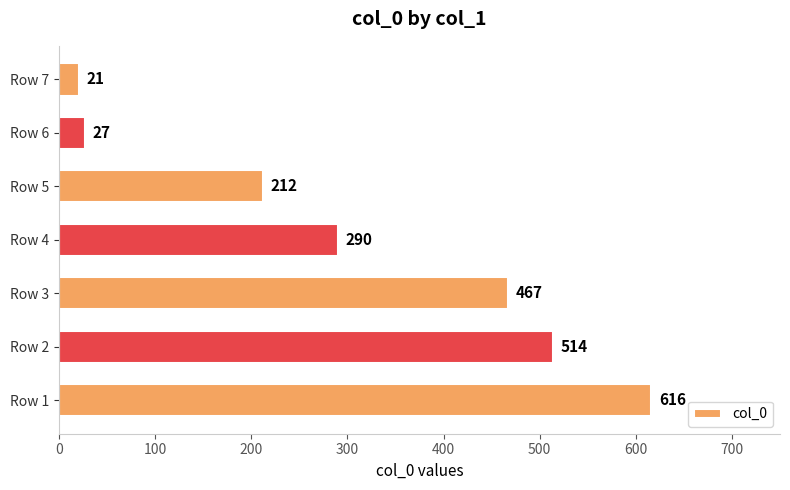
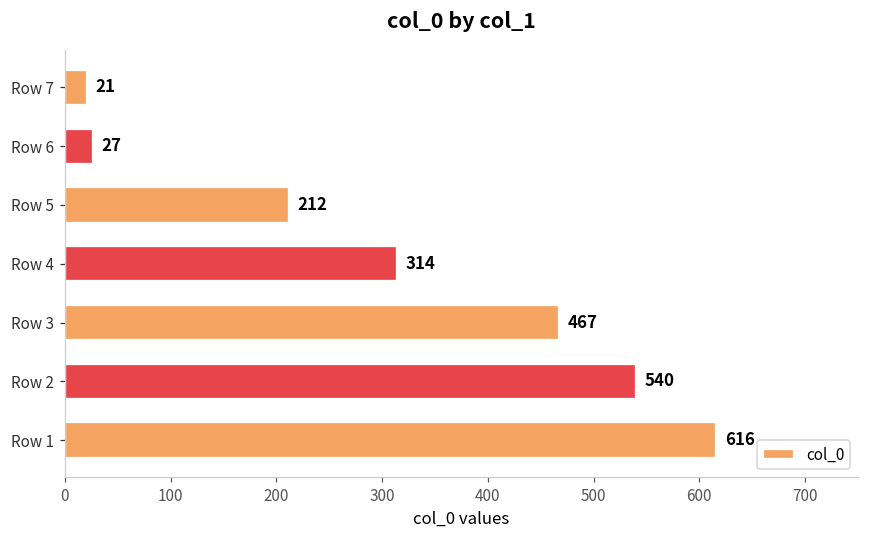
Row 4: 290 -> 314
Row 2: 514 -> 540
